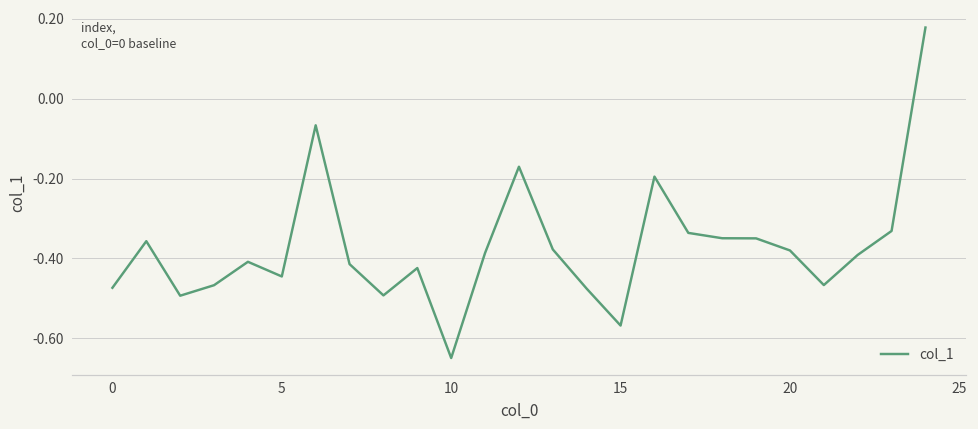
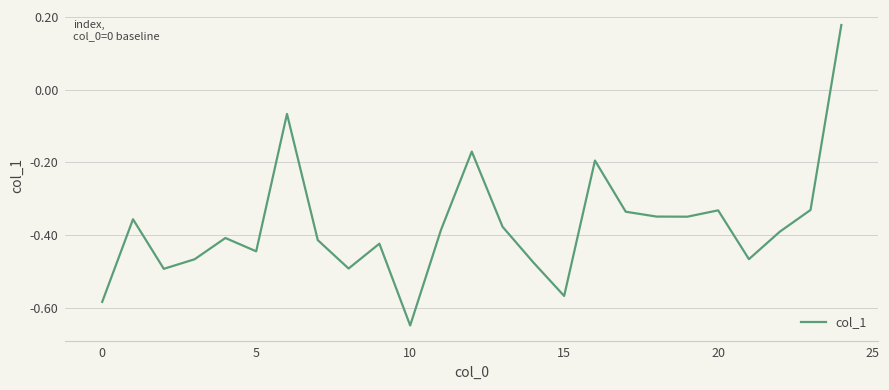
0: -0.47 -> -0.58
20: -0.38 -> -0.33
